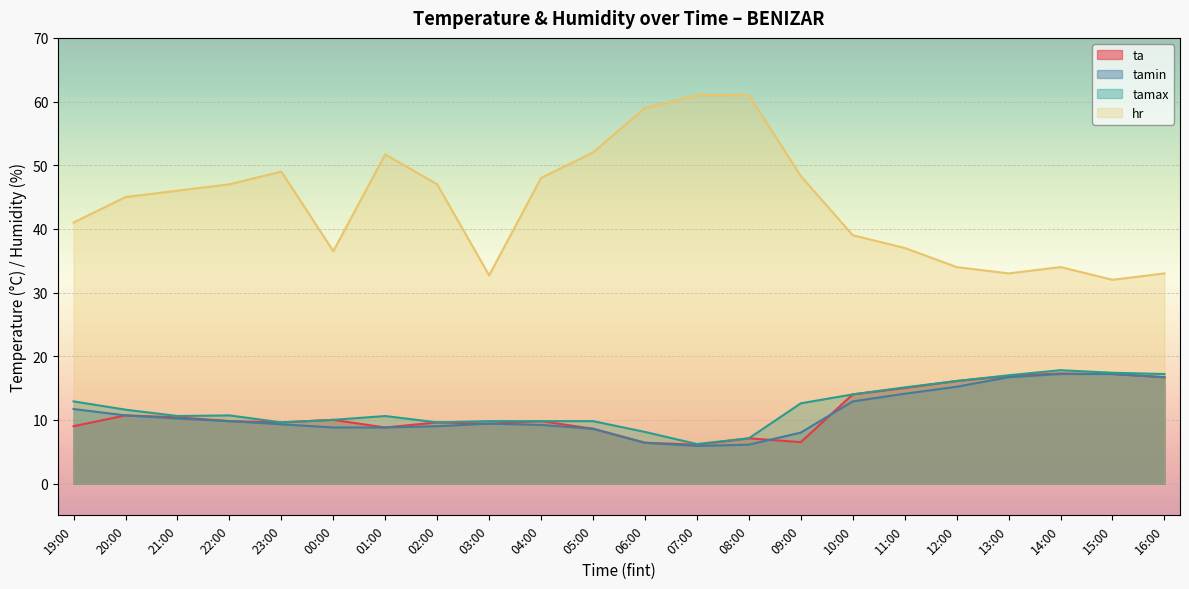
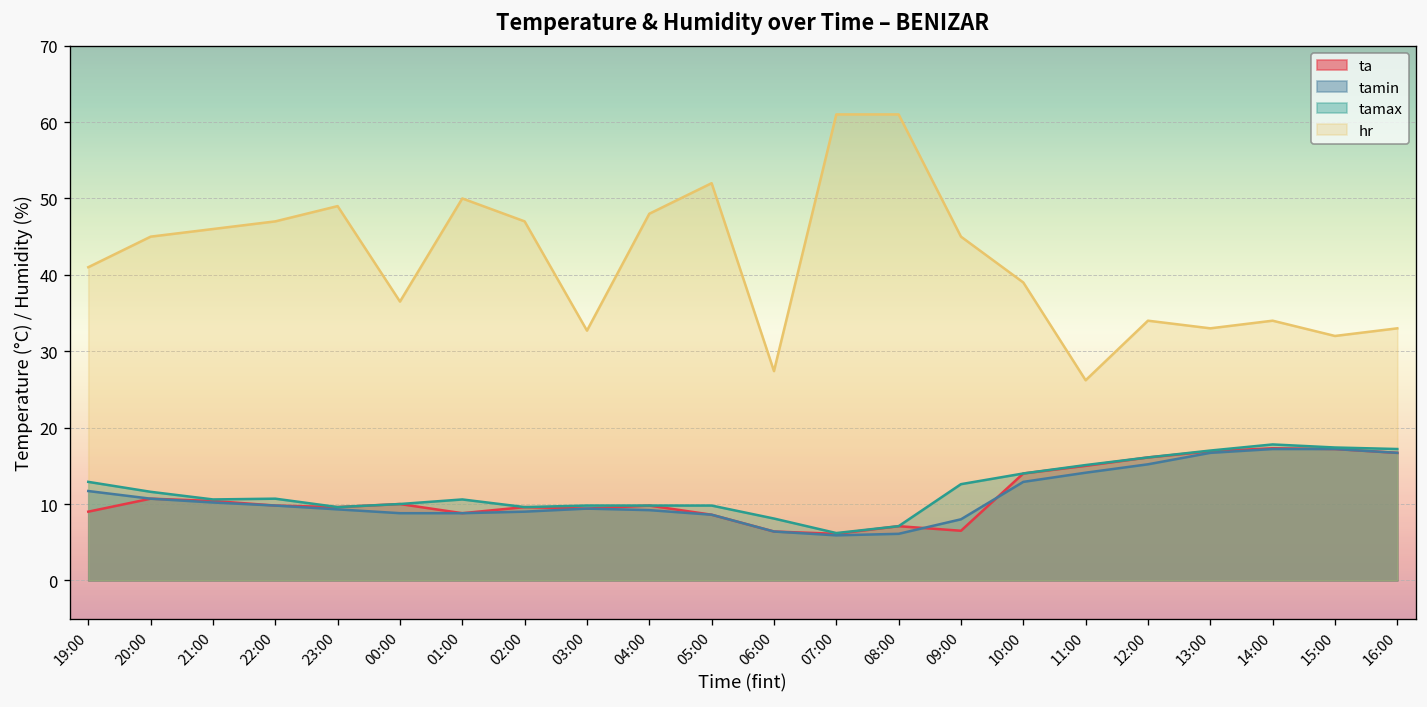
hr, 01:00: 52 -> 50
hr, 06:00: 59 -> 27
hr, 09:00: 48 -> 45
hr, 11:00: 37 -> 26
